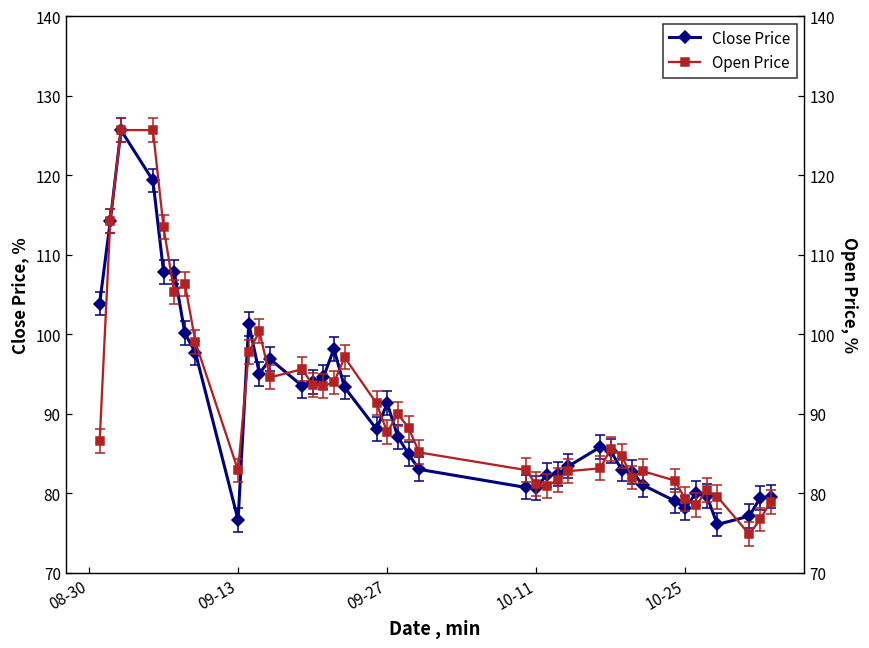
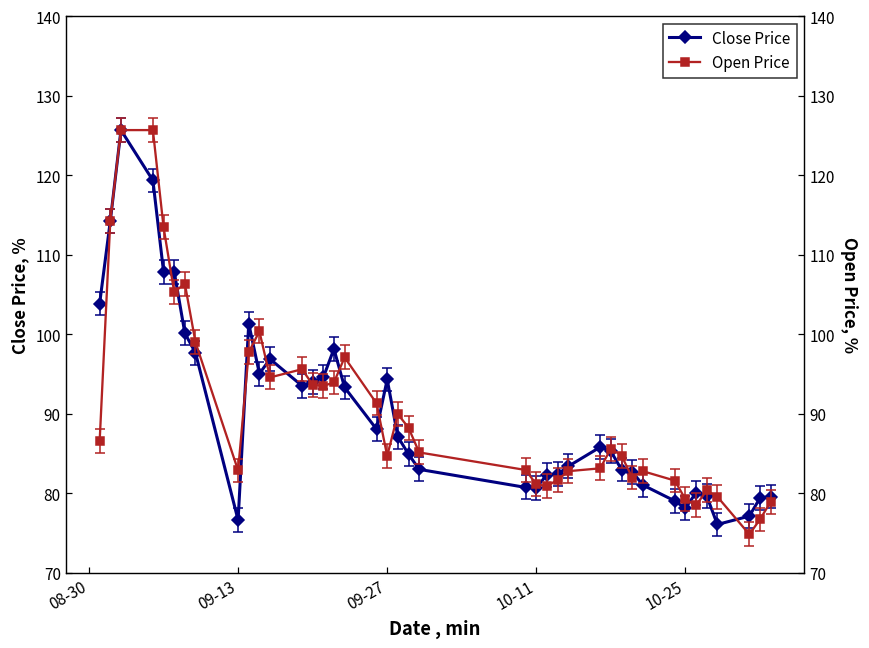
Close Price, 09-27: 91 -> 94
Open Price, 09-27: 88 -> 85
